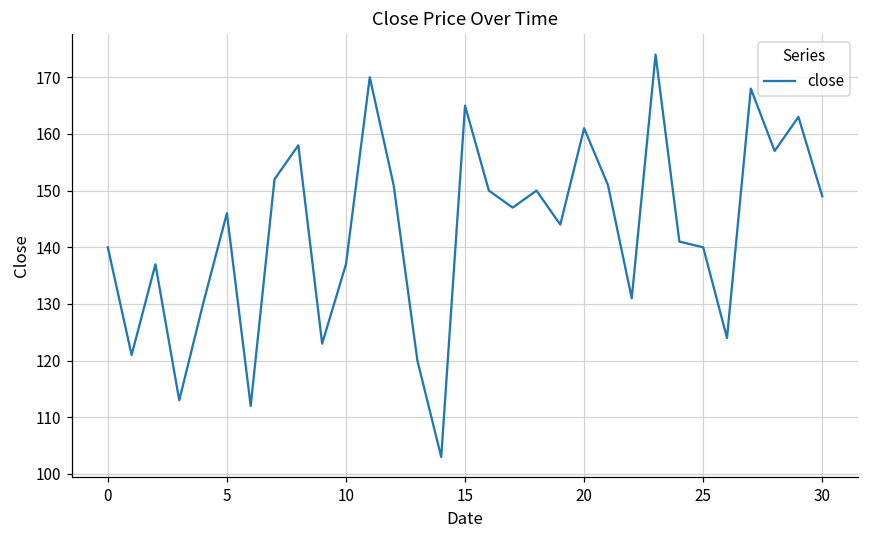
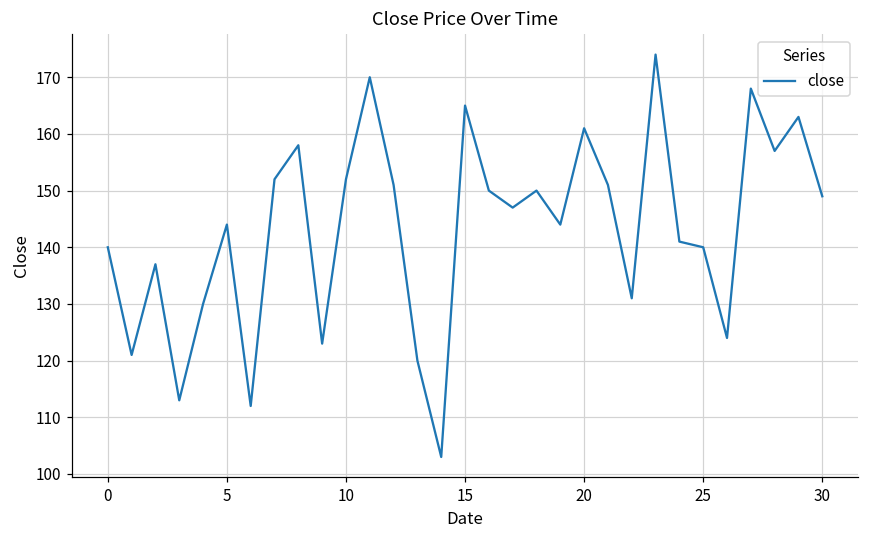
5: 146 -> 144
10: 137 -> 152
